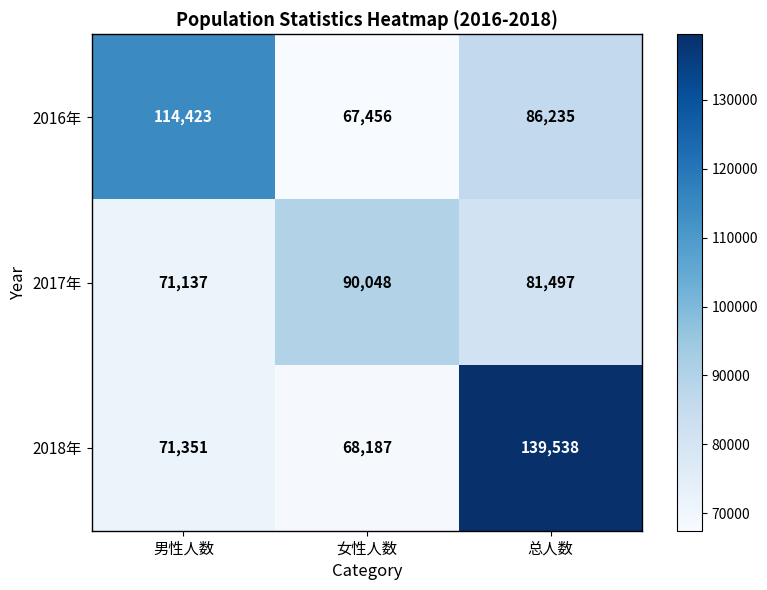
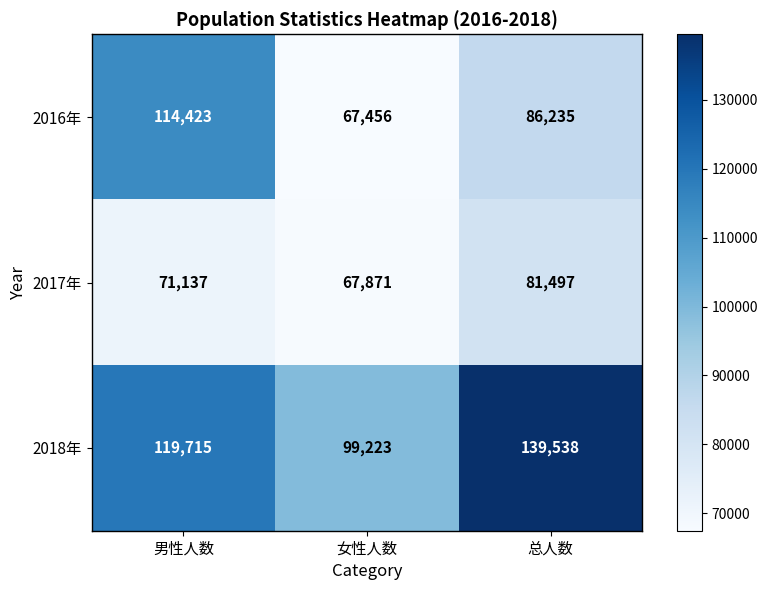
2017年, 女性人数: 90,048 -> 67,871
2018年, 男性人数: 71,351 -> 119,715
2018年, 女性人数: 68,187 -> 99,223
